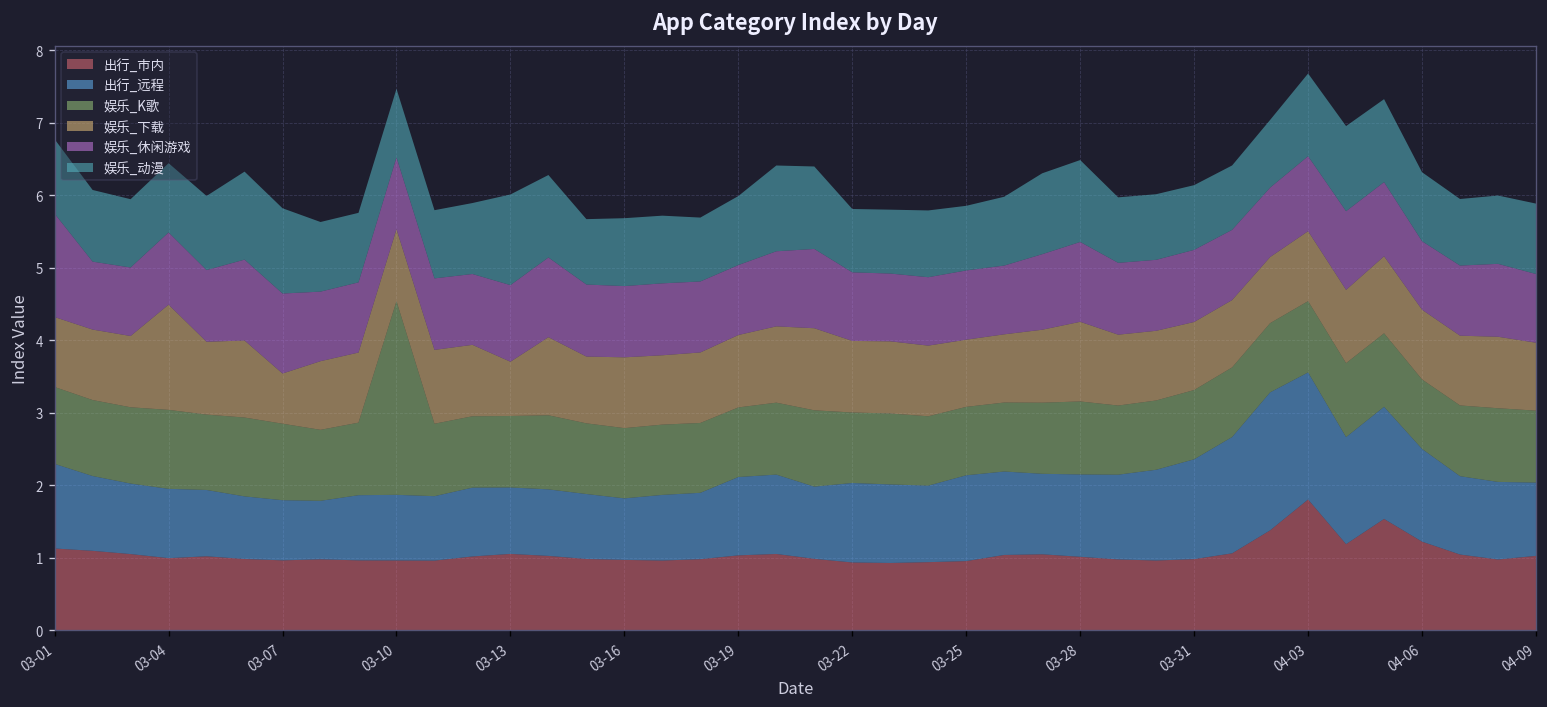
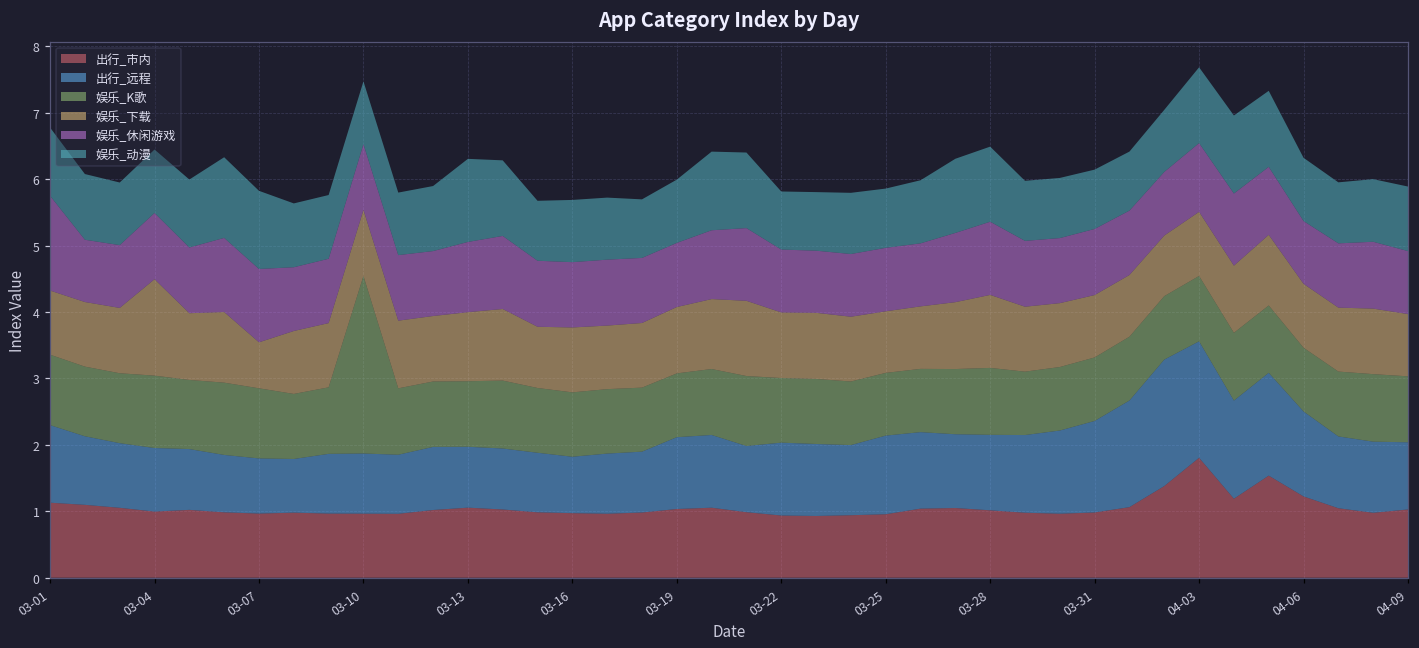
娱乐_下载, 03-13: 0.7 -> 1.0
